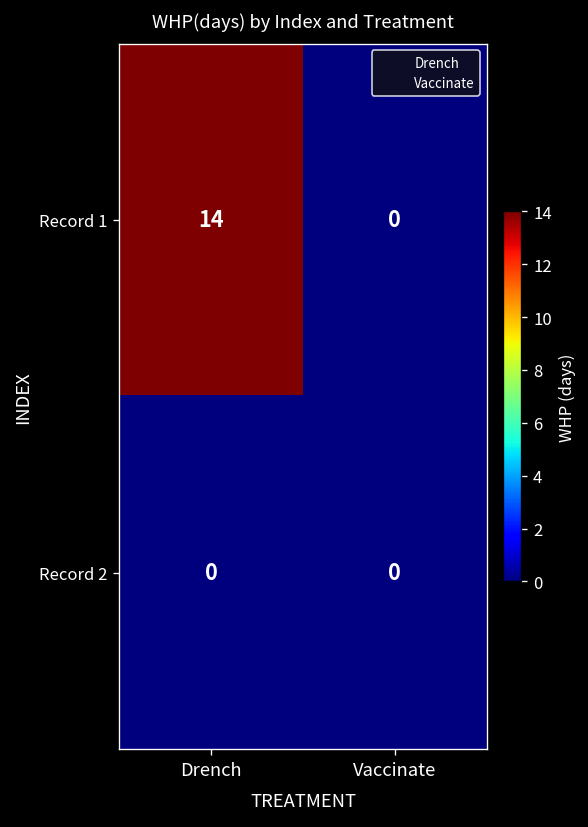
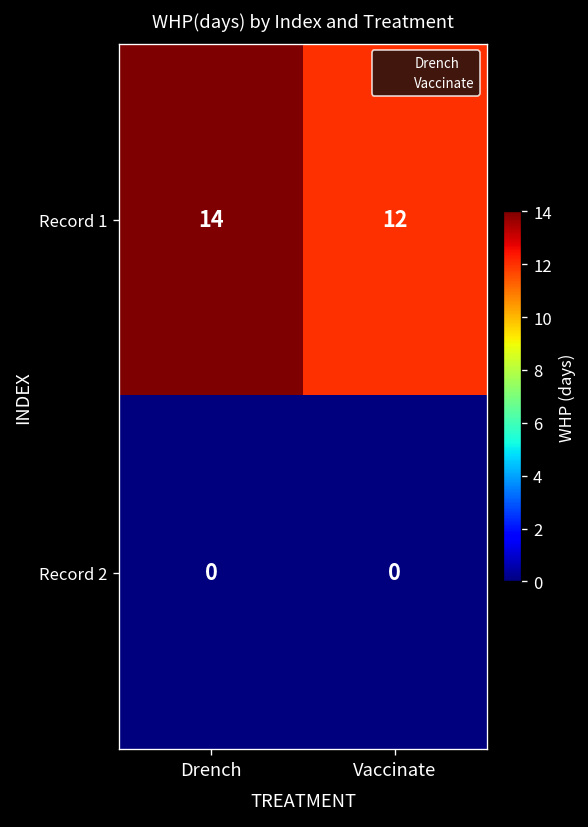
Record 1, Vaccinate: 0 -> 12
